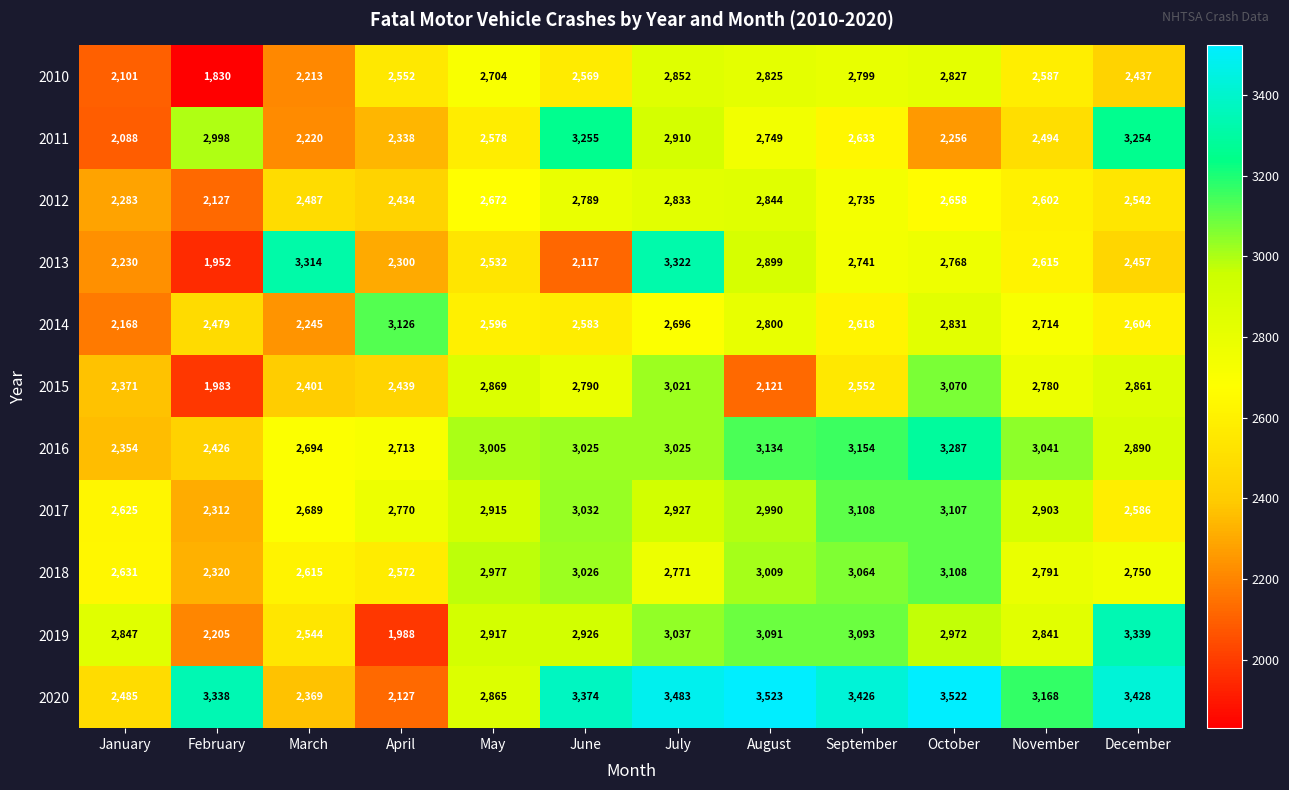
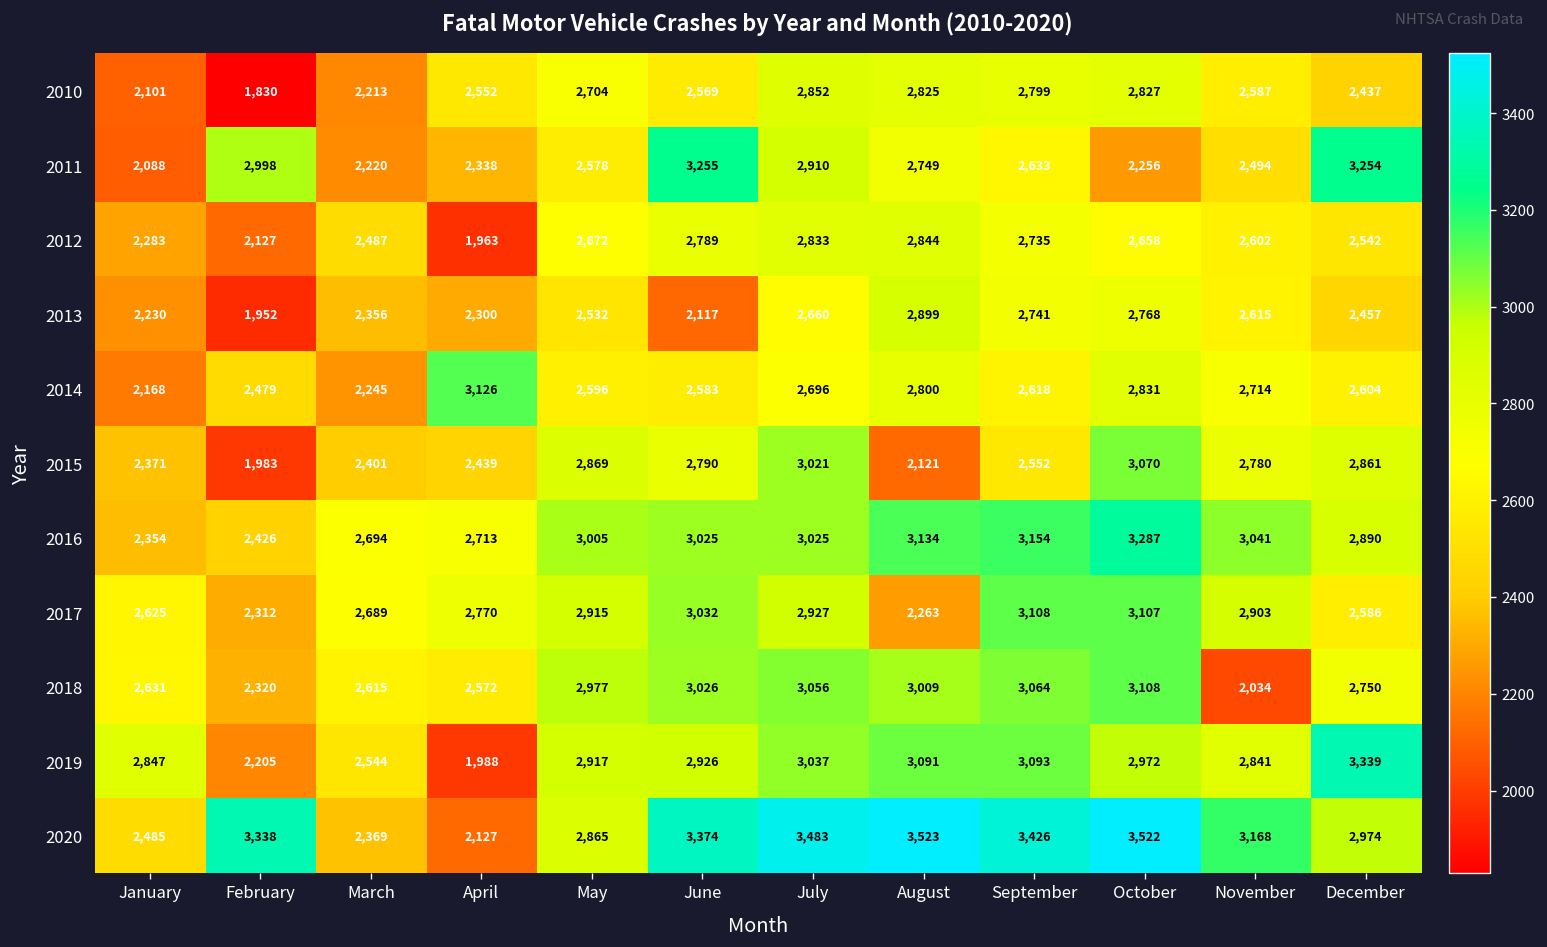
2012, April: 2,434 -> 1,963
2013, March: 3,314 -> 2,356
2013, July: 3,322 -> 2,660
2017, August: 2,990 -> 2,263
2018, July: 2,771 -> 3,056
2018, November: 2,791 -> 2,034
2020, December: 3,428 -> 2,974
